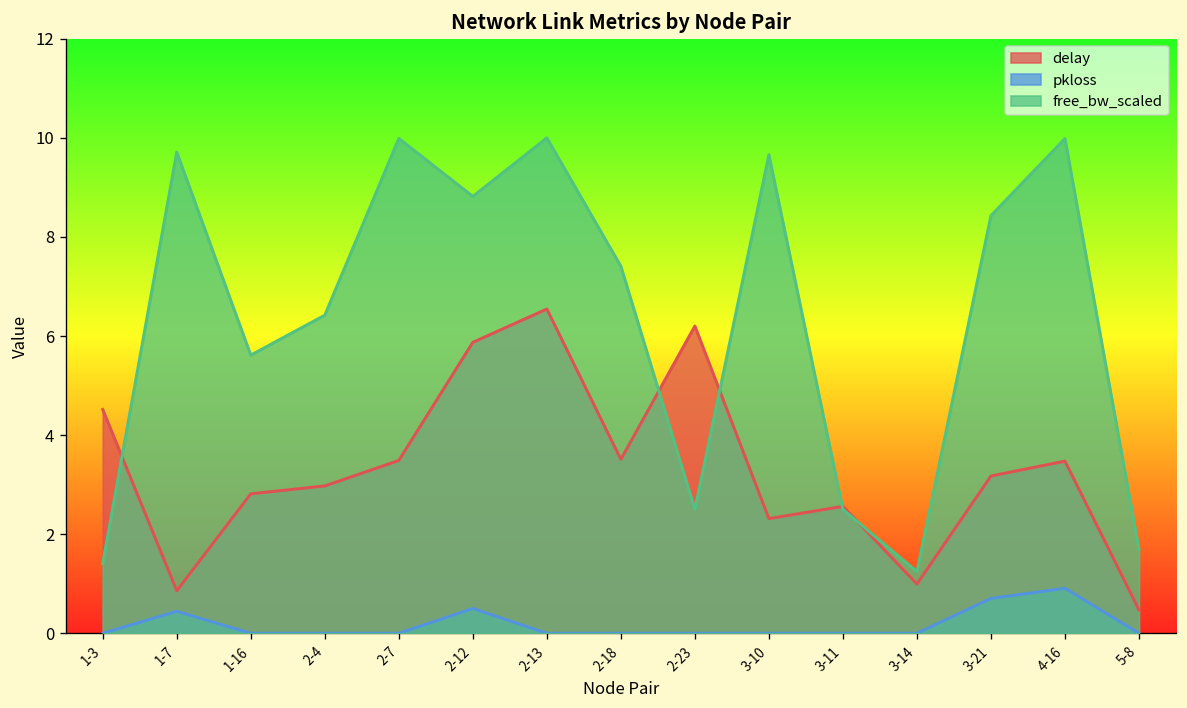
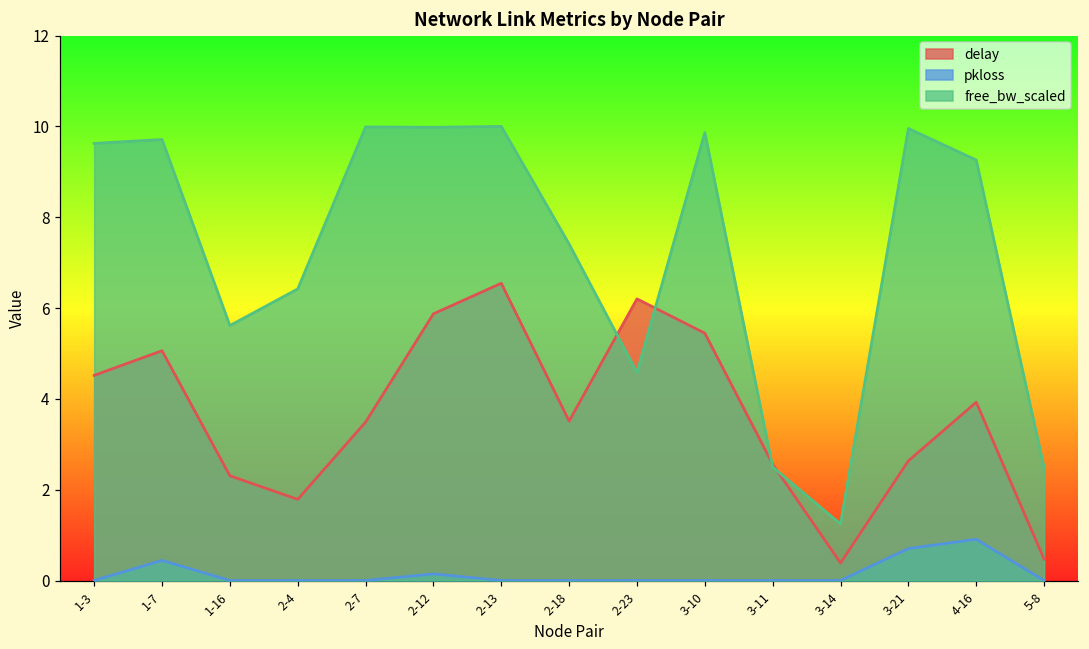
free_bw_scaled, 1-3: 1.4 -> 9.6
delay, 1-7: 0.9 -> 5.1
delay, 1-16: 2.8 -> 2.3
delay, 2-4: 3.0 -> 1.8
pkloss, 2-12: 0.5 -> 0.1
free_bw_scaled, 2-12: 8.8 -> 10.0
free_bw_scaled, 2-23: 2.5 -> 4.6
delay, 3-10: 2.3 -> 5.4
free_bw_scaled, 3-10: 9.7 -> 9.9
delay, 3-14: 1.0 -> 0.4
delay, 3-21: 3.2 -> 2.6
free_bw_scaled, 3-21: 8.4 -> 10.0
delay, 4-16: 3.5 -> 3.9
free_bw_scaled, 4-16: 10.0 -> 9.3
free_bw_scaled, 5-8: 1.7 -> 2.5
